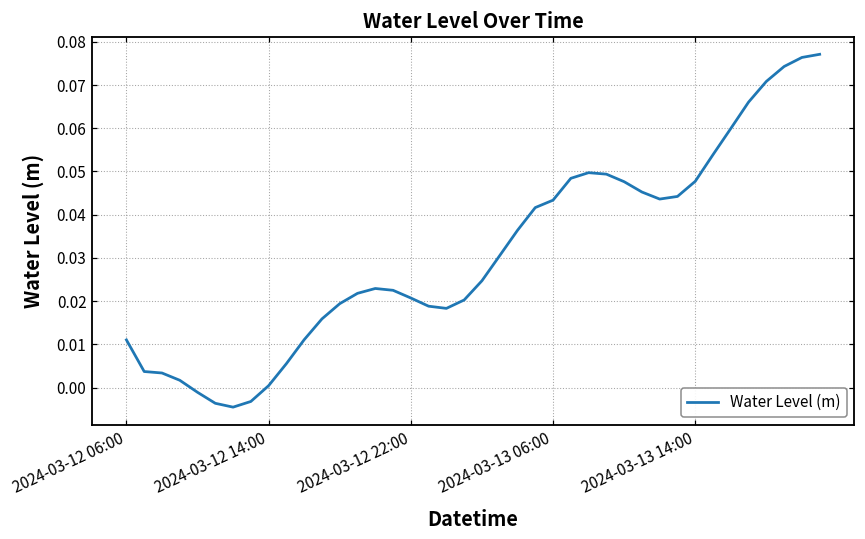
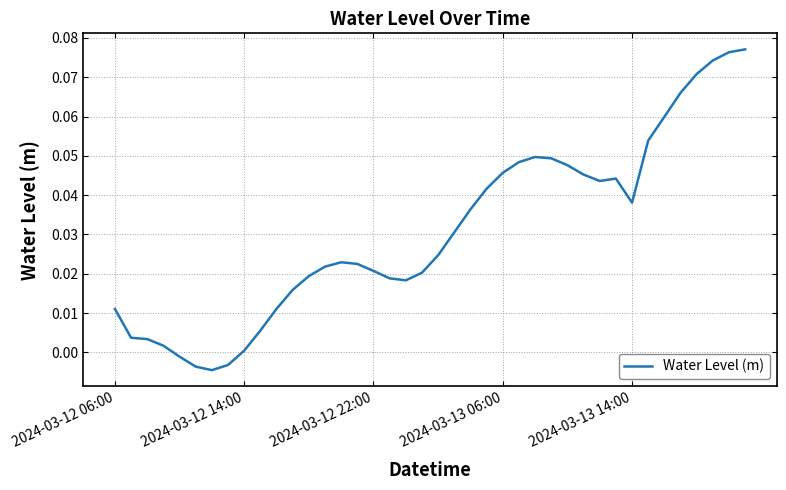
2024-03-13 06:00: 0.043 -> 0.046
2024-03-13 14:00: 0.048 -> 0.038
